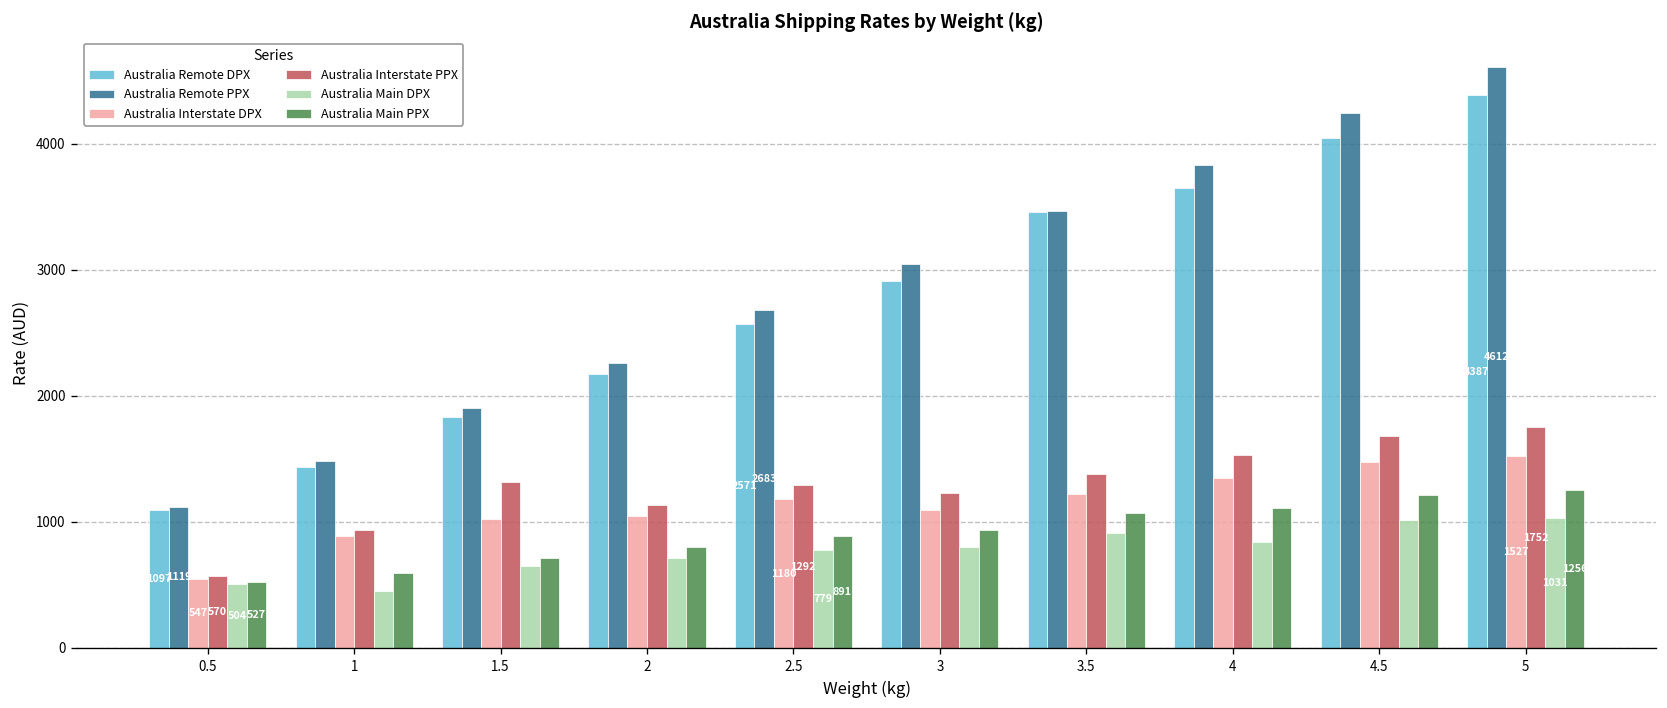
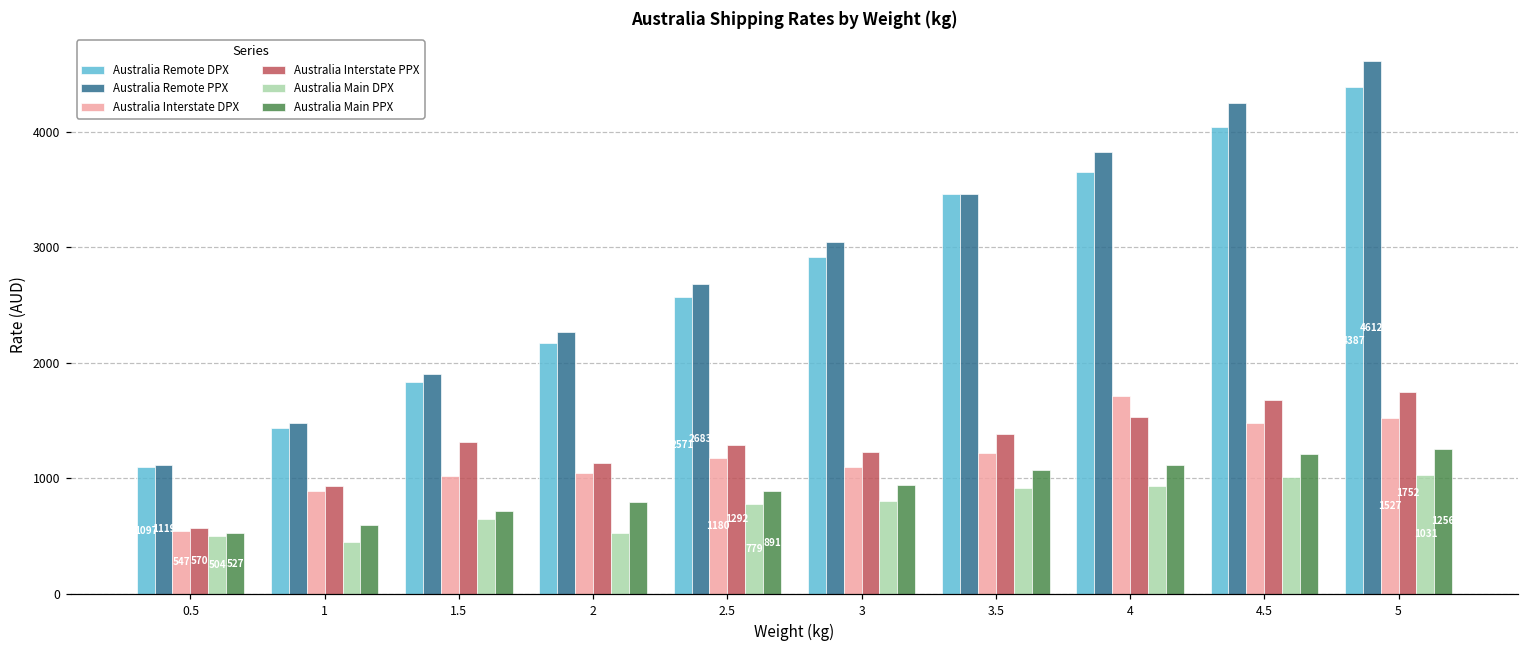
Australia Main DPX, 2: 710 -> 520
Australia Interstate DPX, 4: 1350 -> 1710
Australia Main DPX, 4: 840 -> 930
